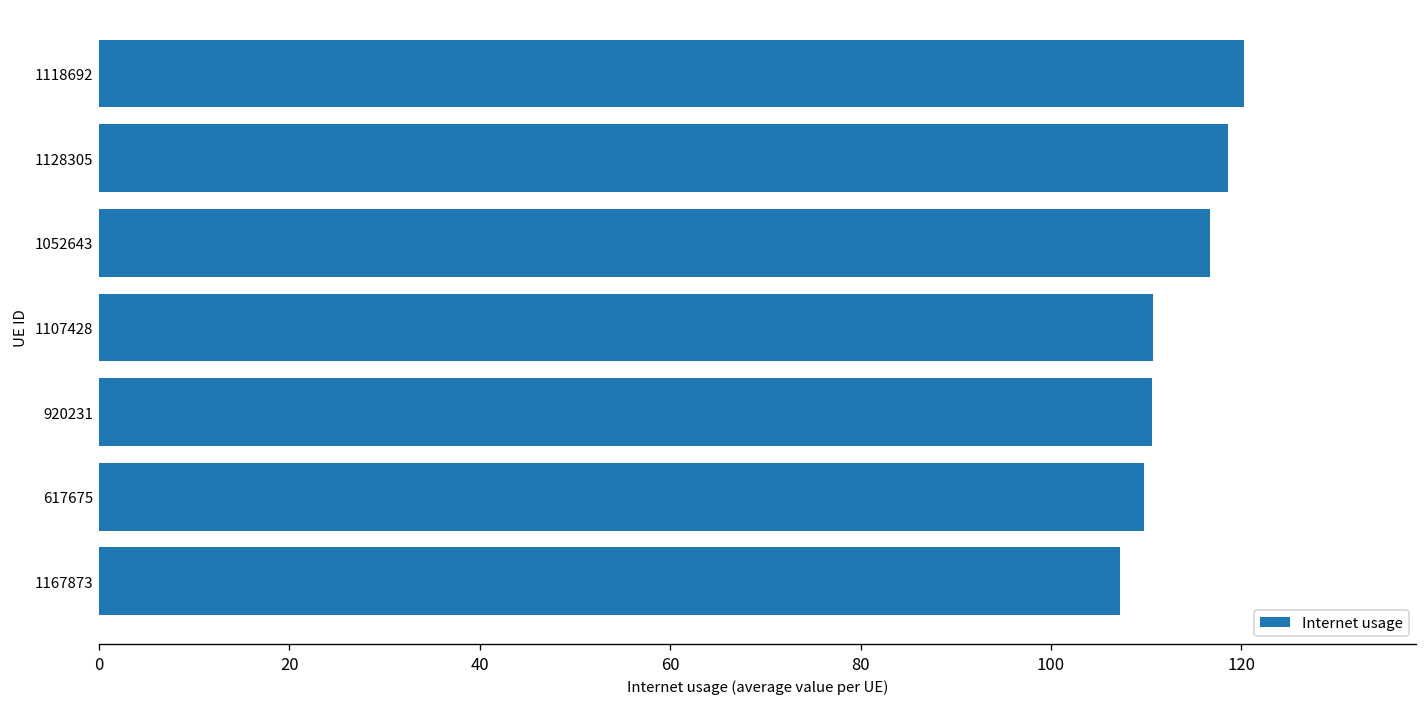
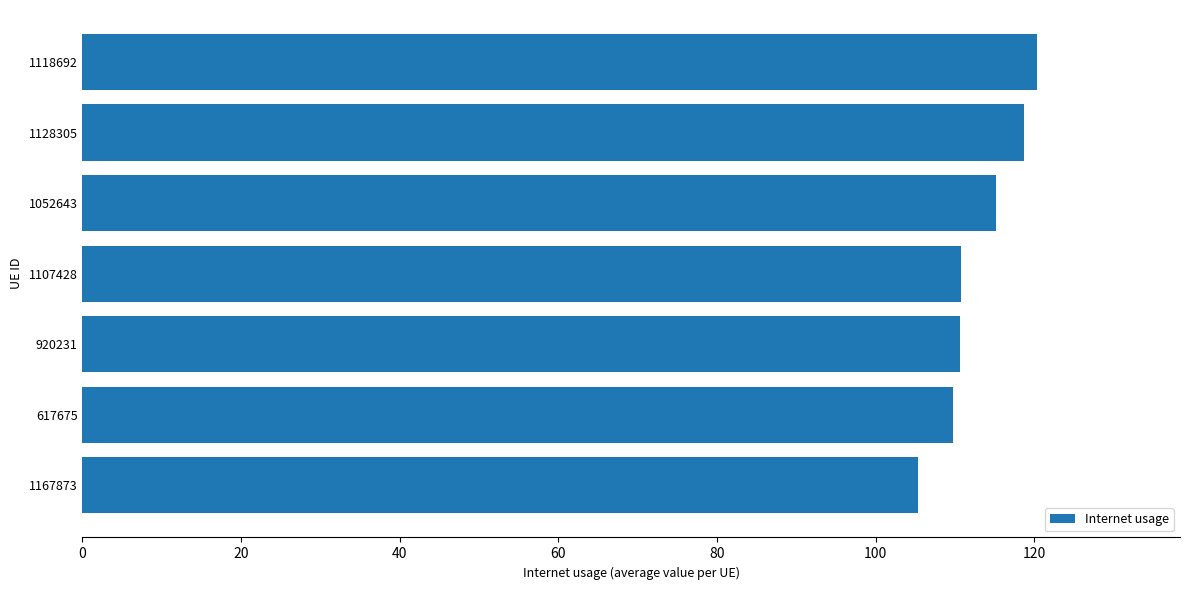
1052643: 117 -> 115
1167873: 107 -> 105
